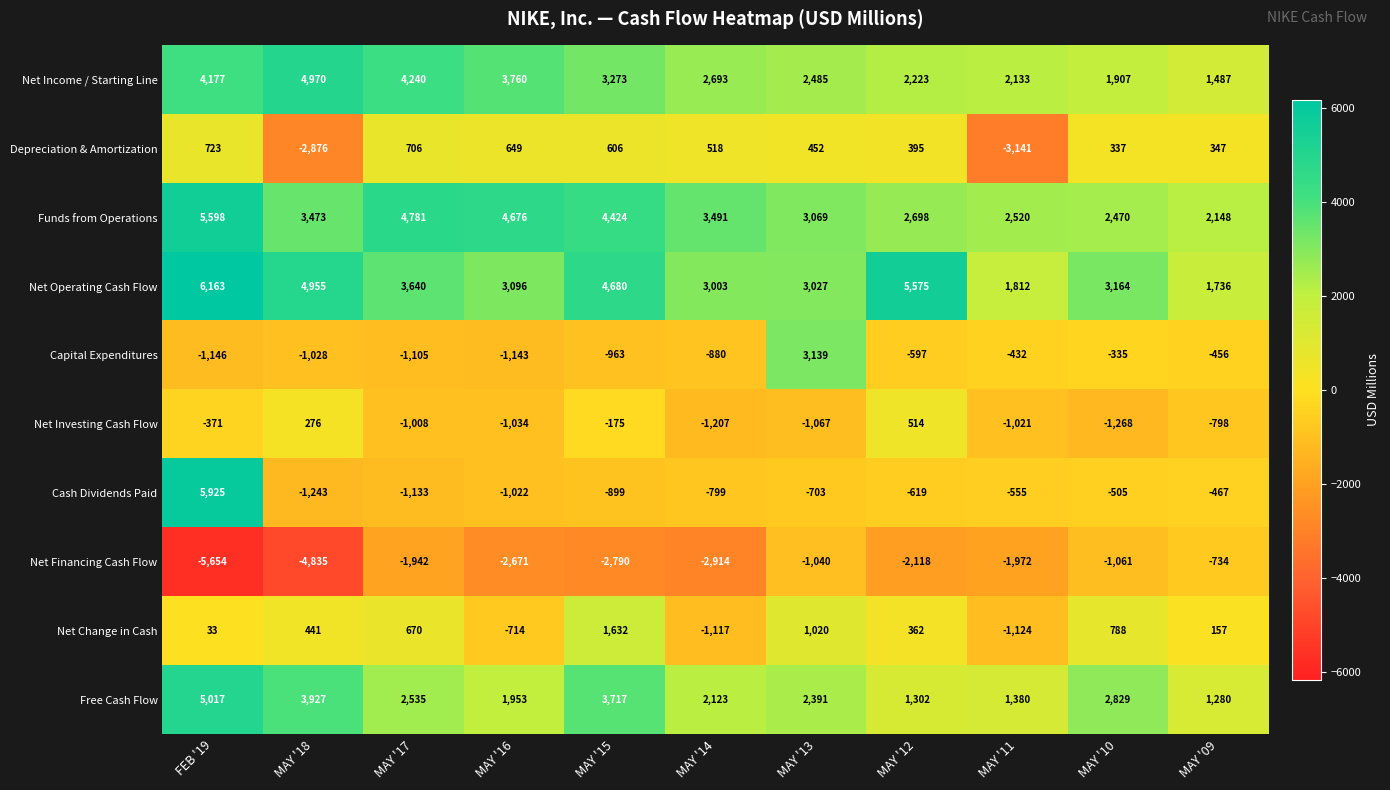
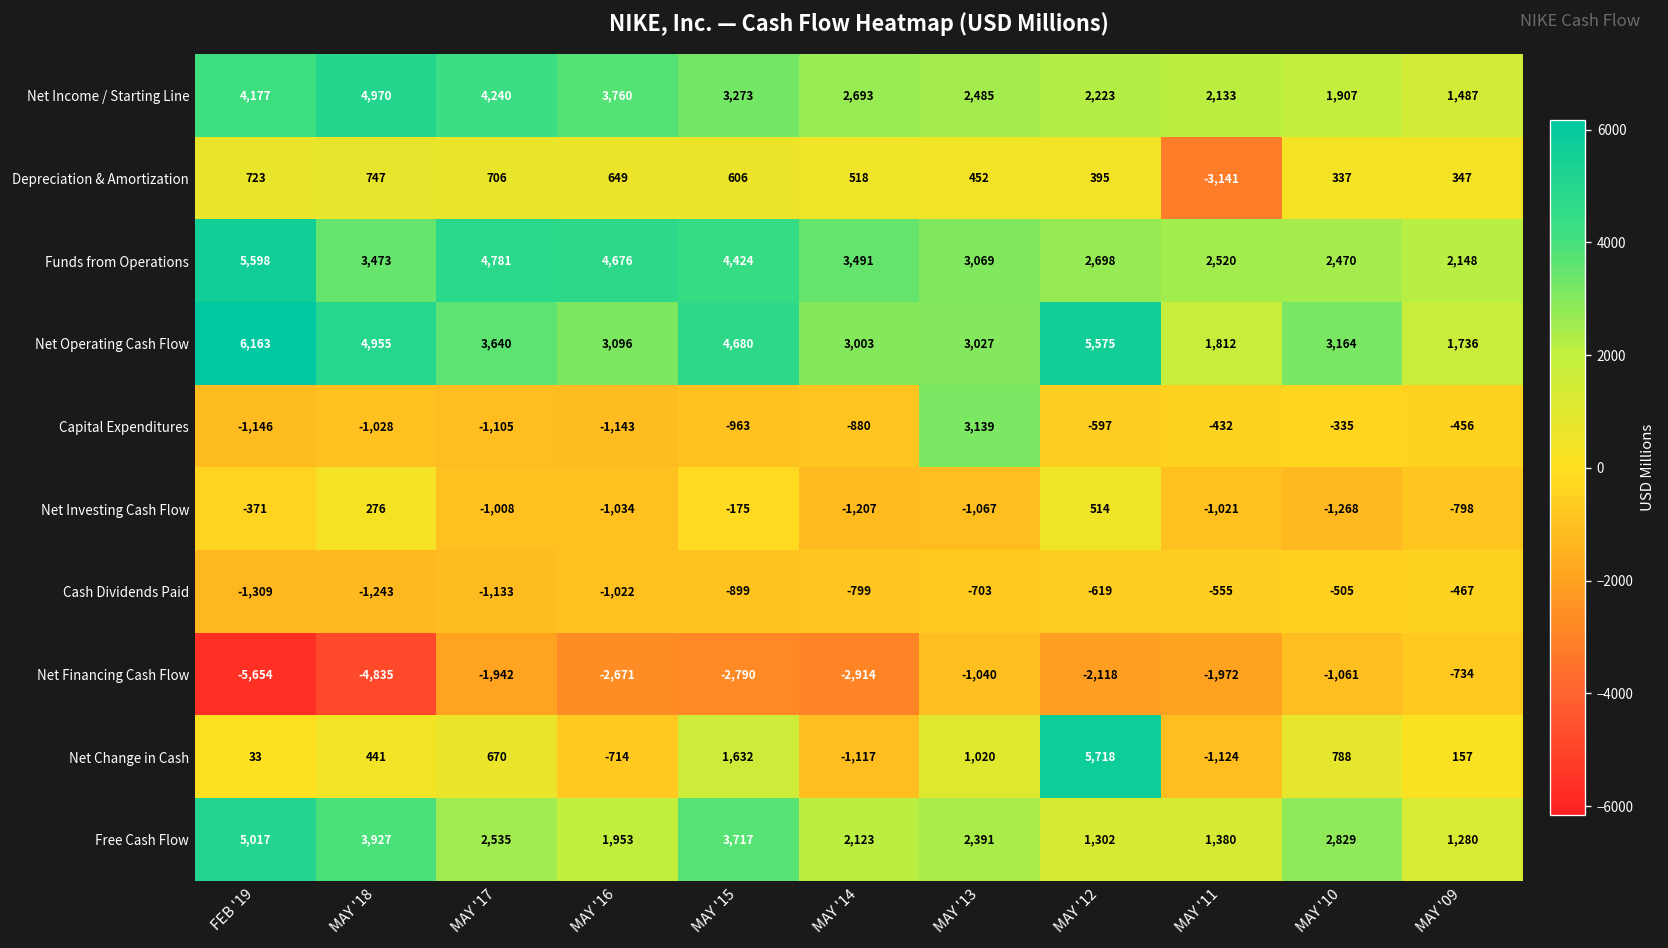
Depreciation & Amortization, MAY '18: -2,876 -> 747
Cash Dividends Paid, FEB '19: 5,925 -> -1,309
Net Change in Cash, MAY '12: 362 -> 5,718
